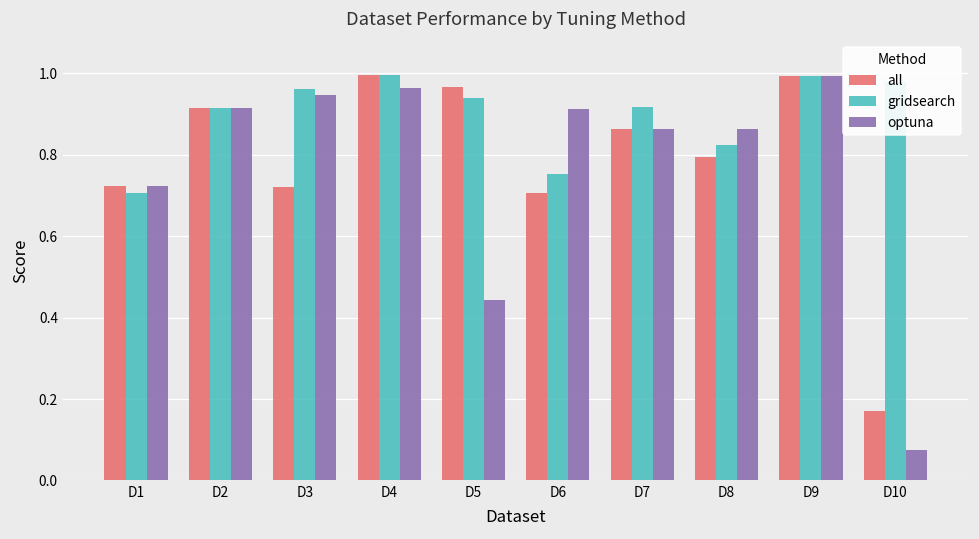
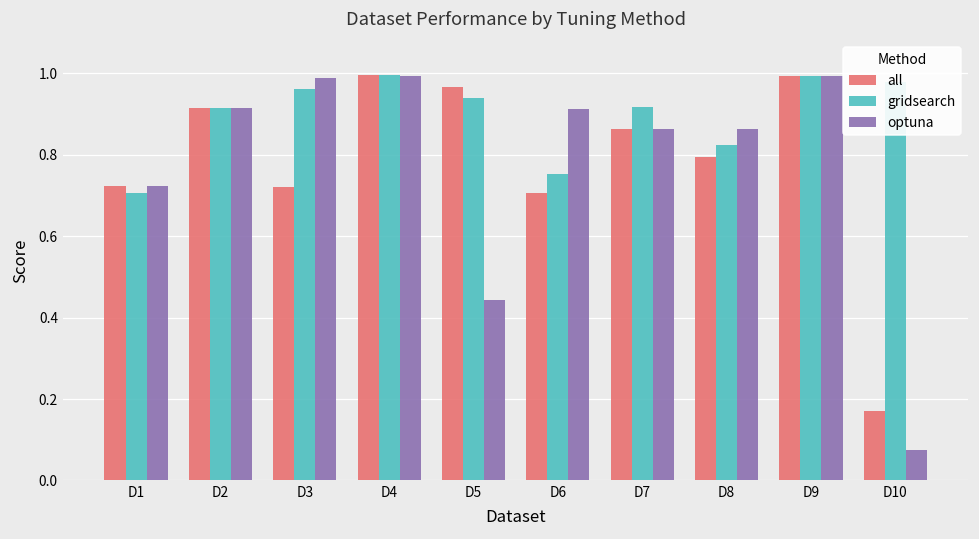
optuna, D3: 0.95 -> 0.99
optuna, D4: 0.96 -> 0.99
